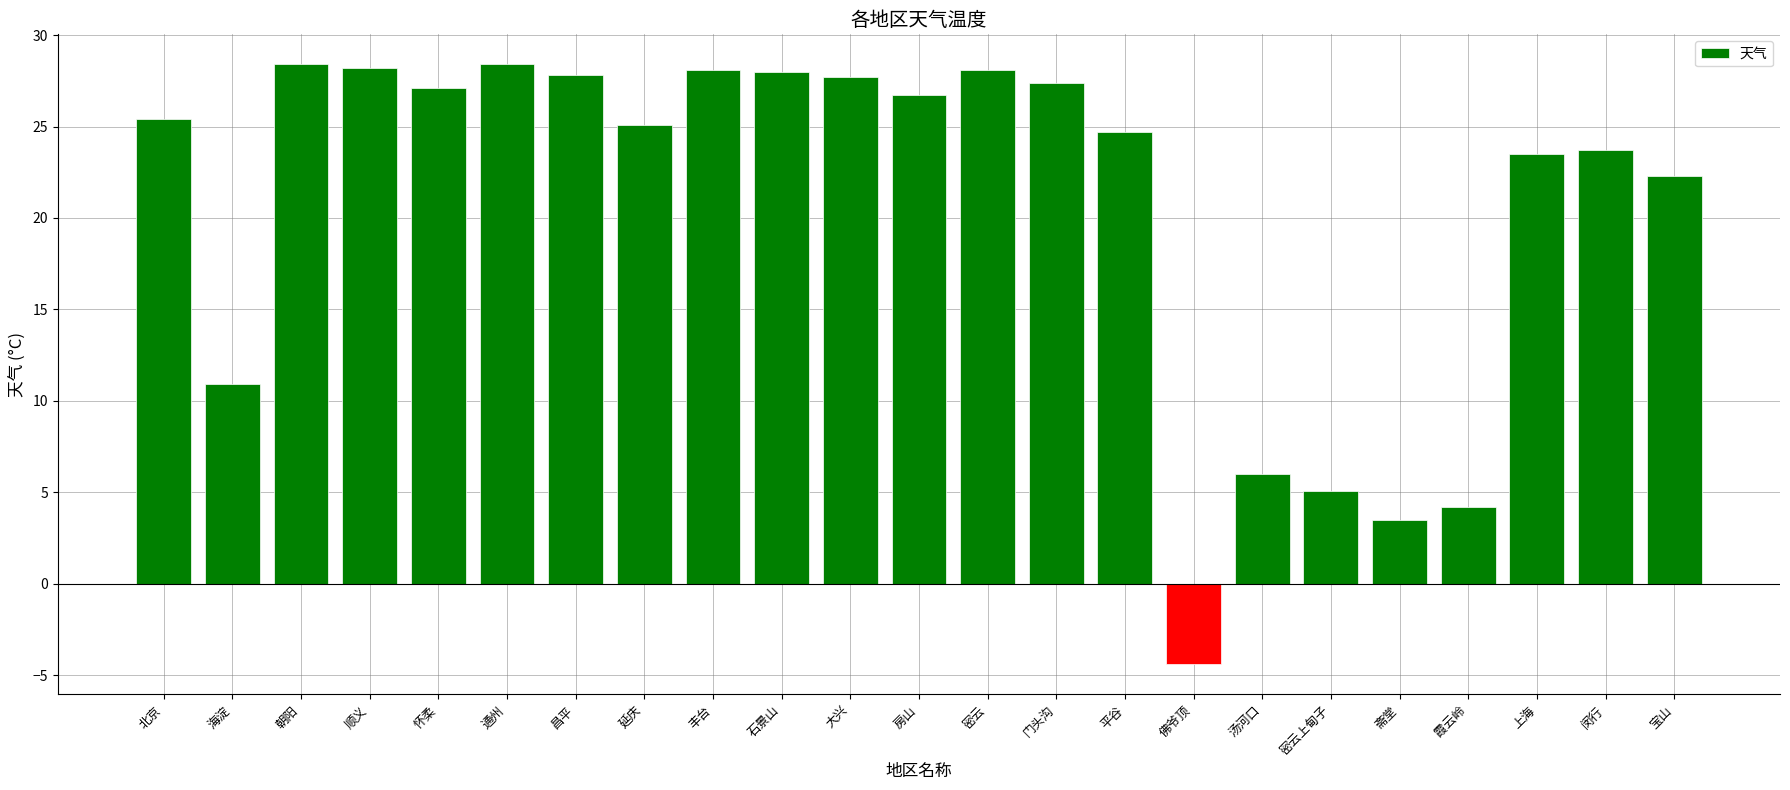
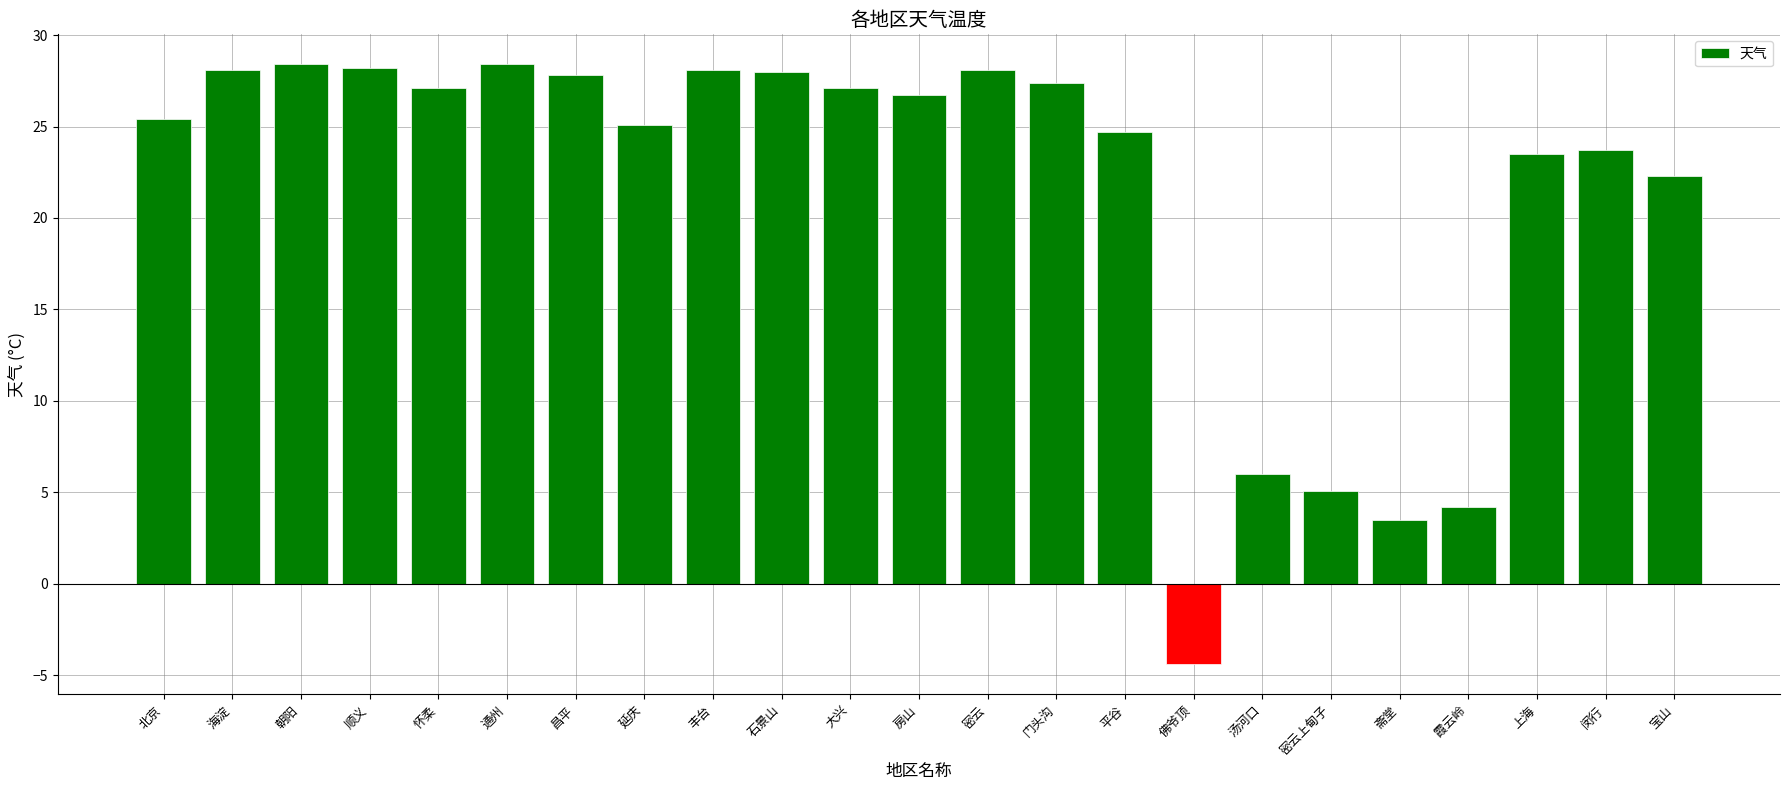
海淀: 10.9 -> 28.1
大兴: 27.7 -> 27.1
